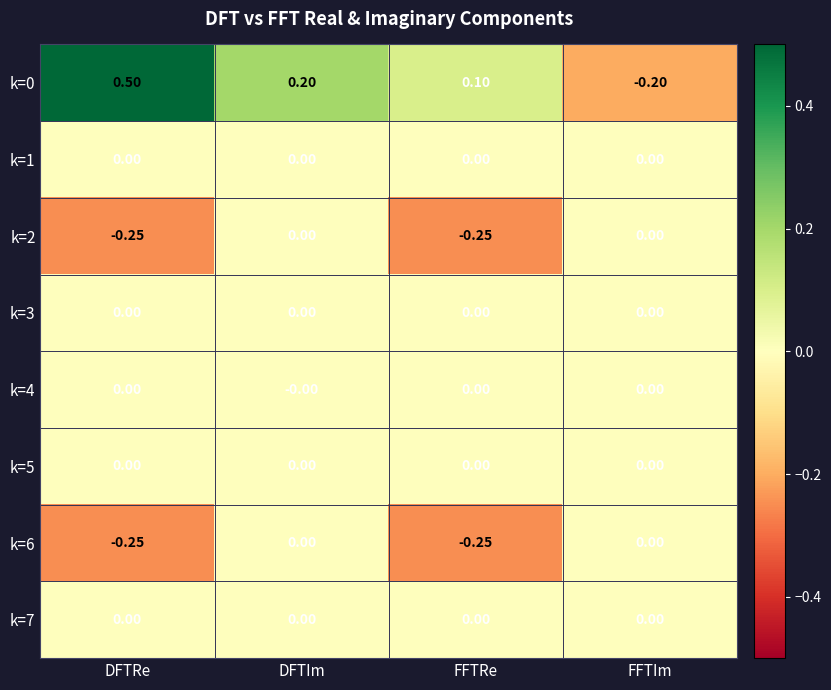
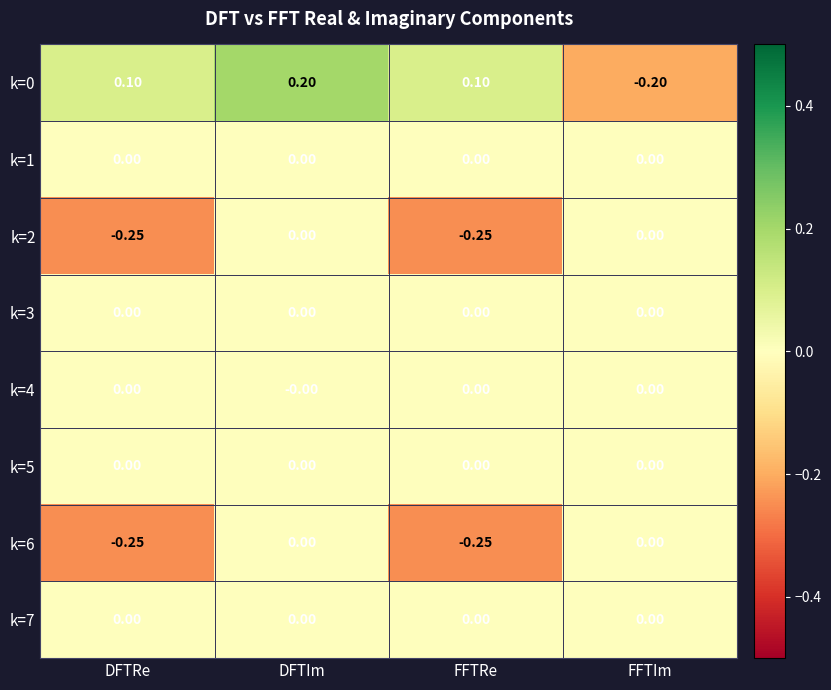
k=0, DFTRe: 0.50 -> 0.10
